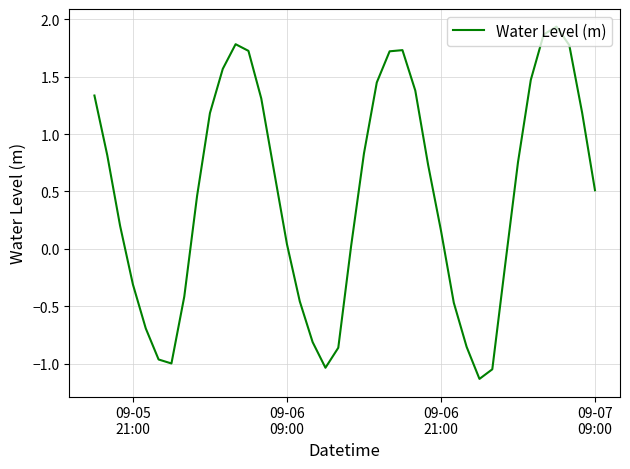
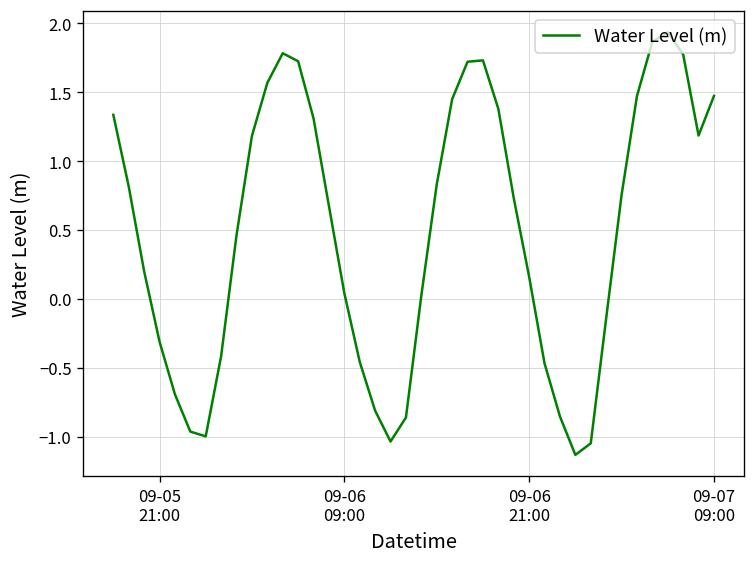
09-07 09:00: 0.51 -> 1.47
